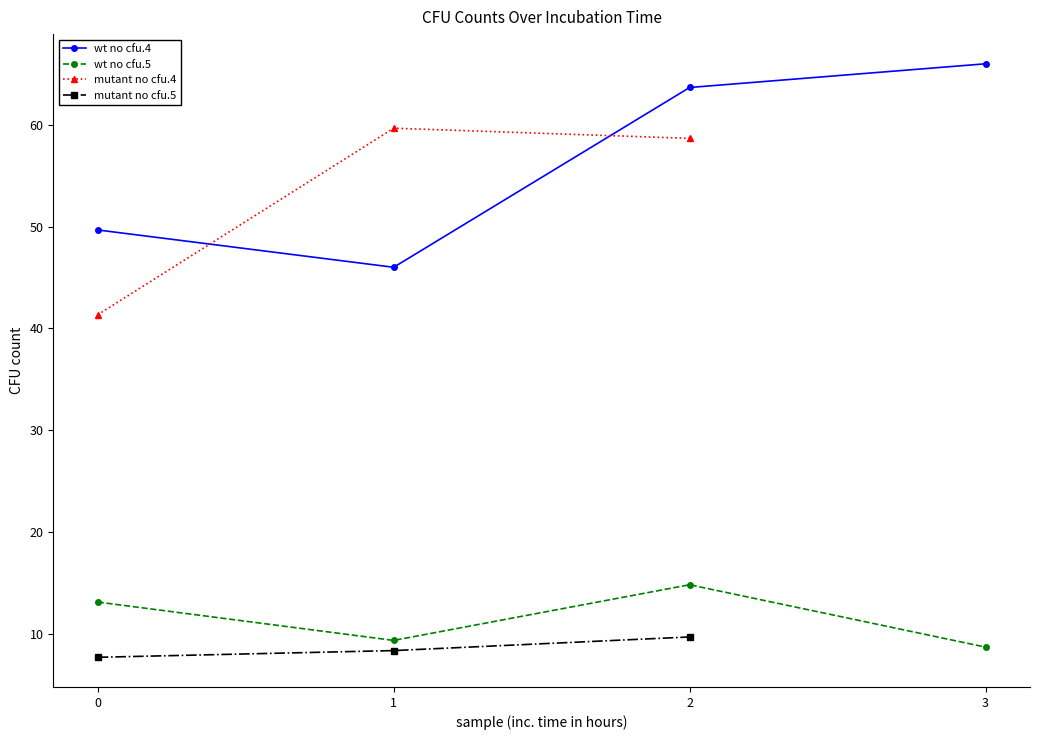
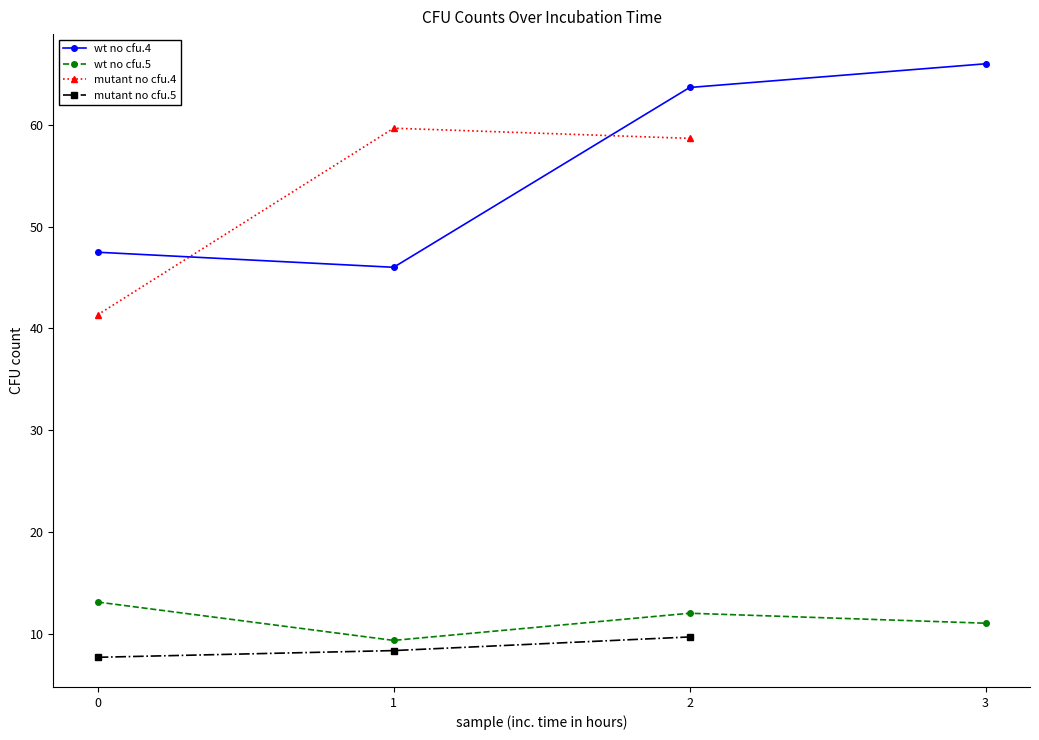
wt no cfu.4, 0: 49.7 -> 47.5
wt no cfu.5, 2: 14.8 -> 12.0
wt no cfu.5, 3: 8.7 -> 11.0
